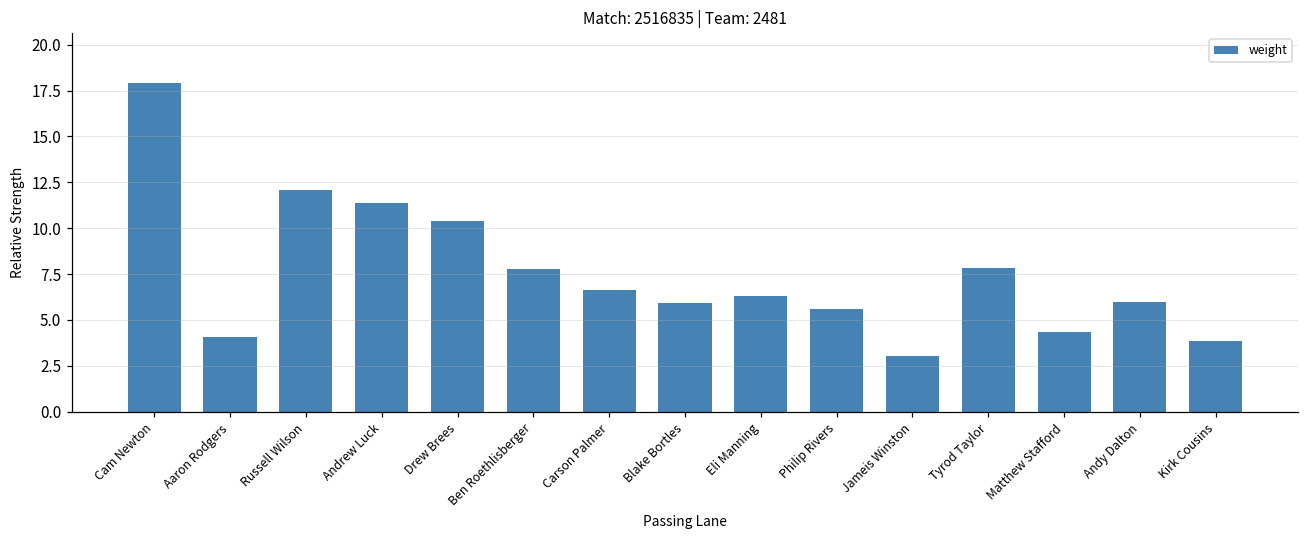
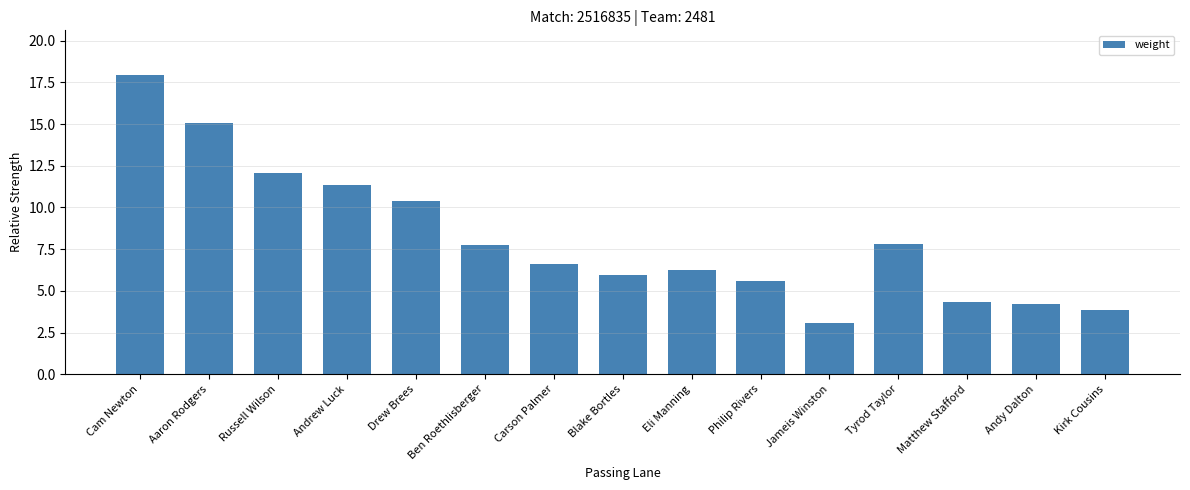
Aaron Rodgers: 4.1 -> 15.0
Andy Dalton: 6.0 -> 4.2
